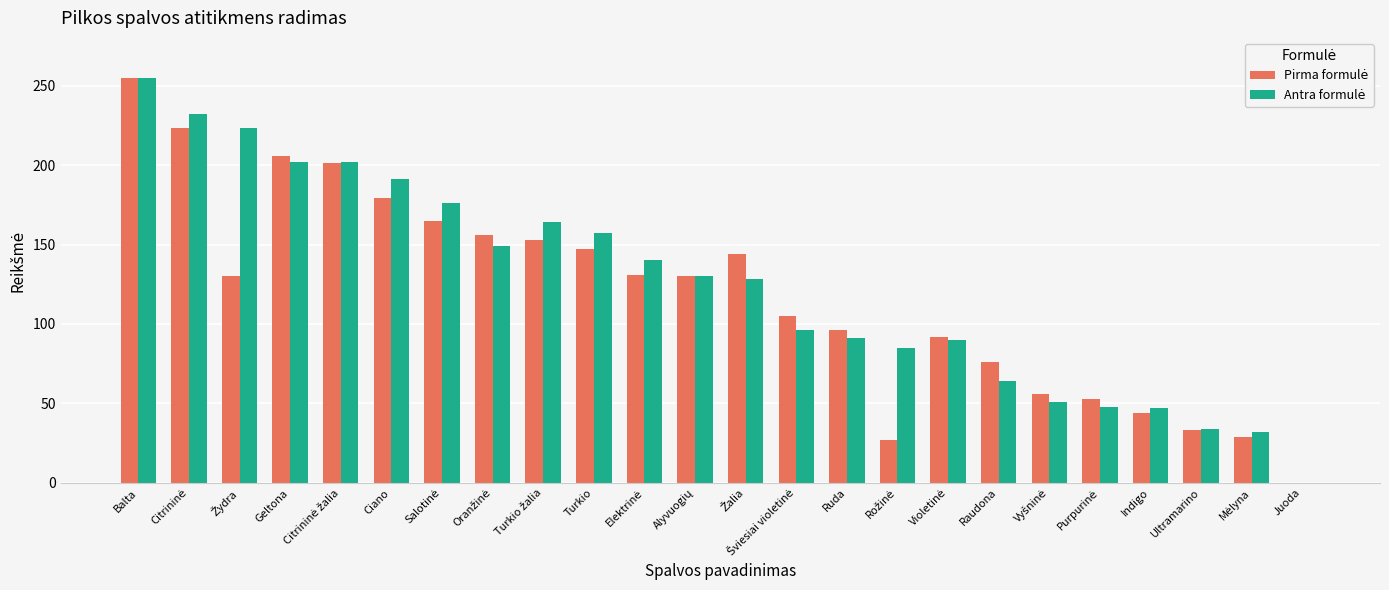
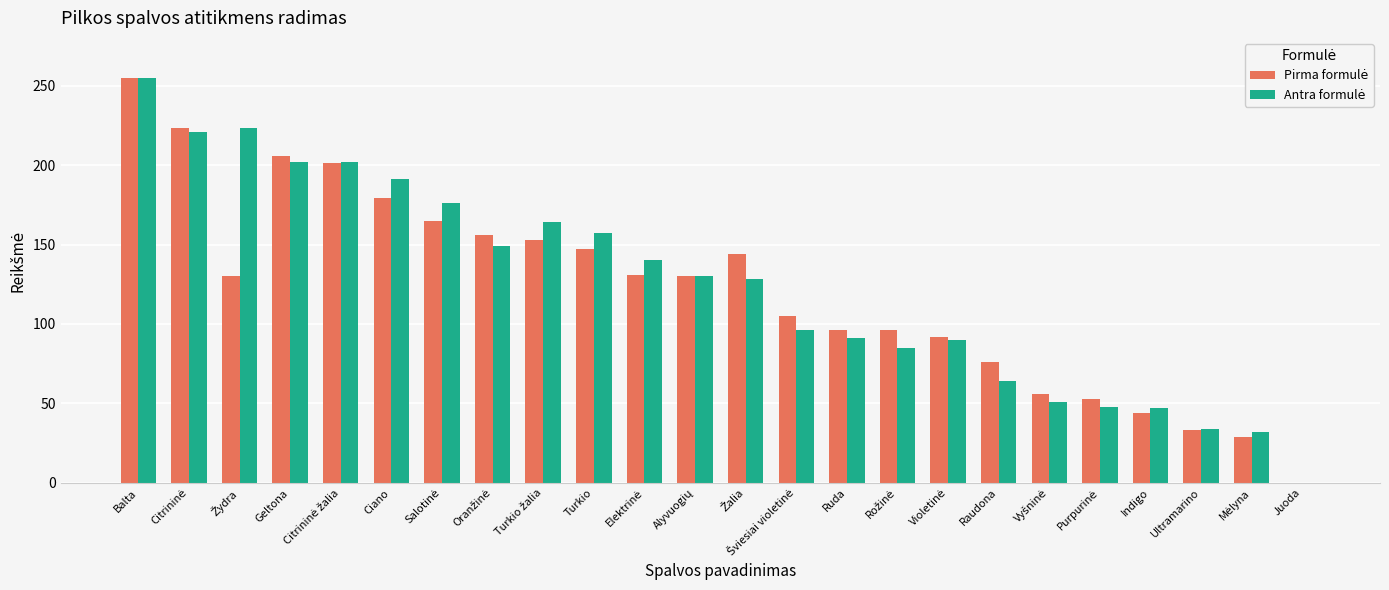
Antra formulė, Citrininė: 232 -> 221
Pirma formulė, Rožinė: 27 -> 96
